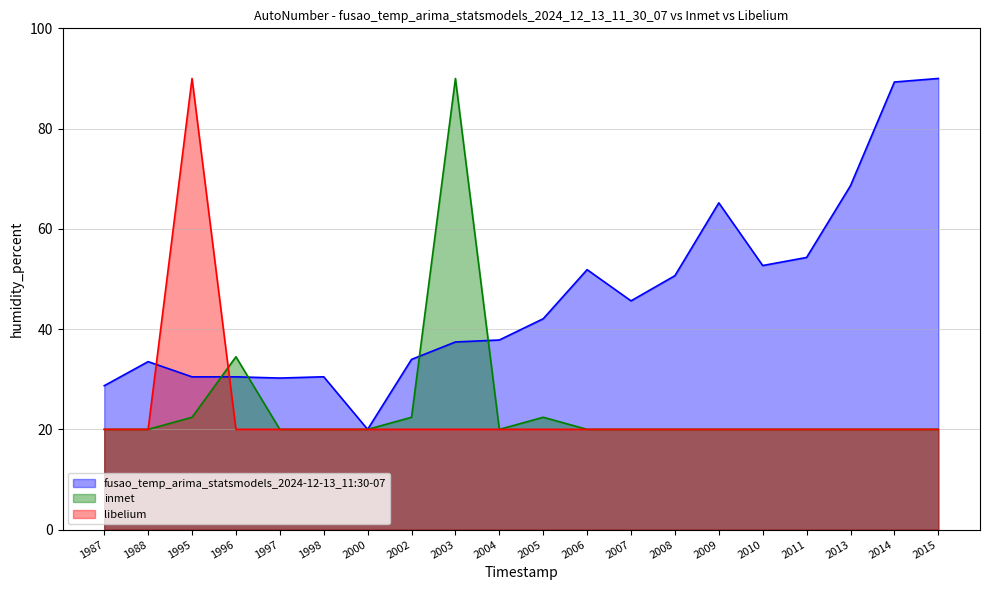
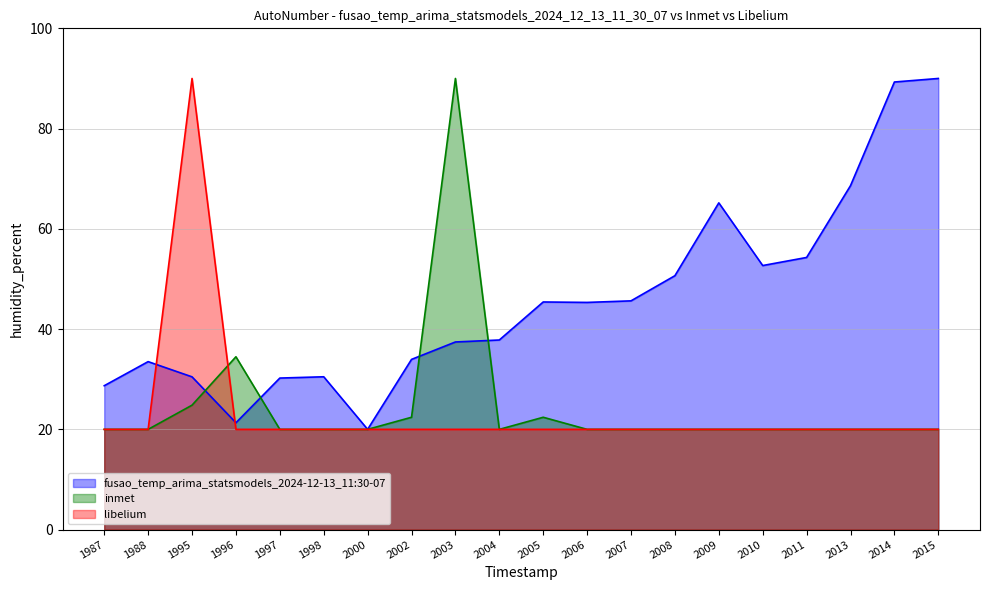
inmet, 1995: 22 -> 25
fusao_temp_arima_statsmodels_2024-12-13_11:30-07, 1996: 30 -> 21
fusao_temp_arima_statsmodels_2024-12-13_11:30-07, 2005: 42 -> 45
fusao_temp_arima_statsmodels_2024-12-13_11:30-07, 2006: 52 -> 45
